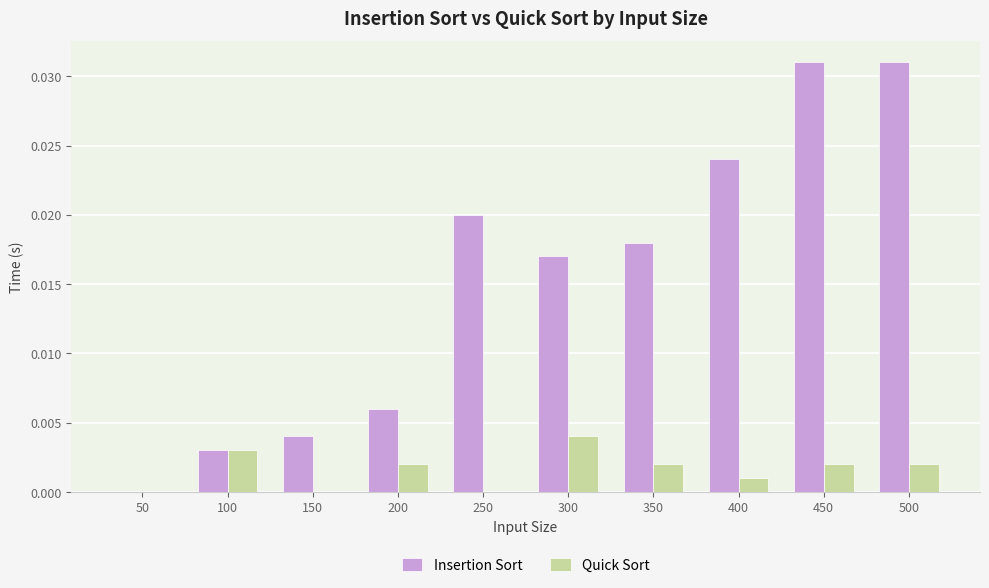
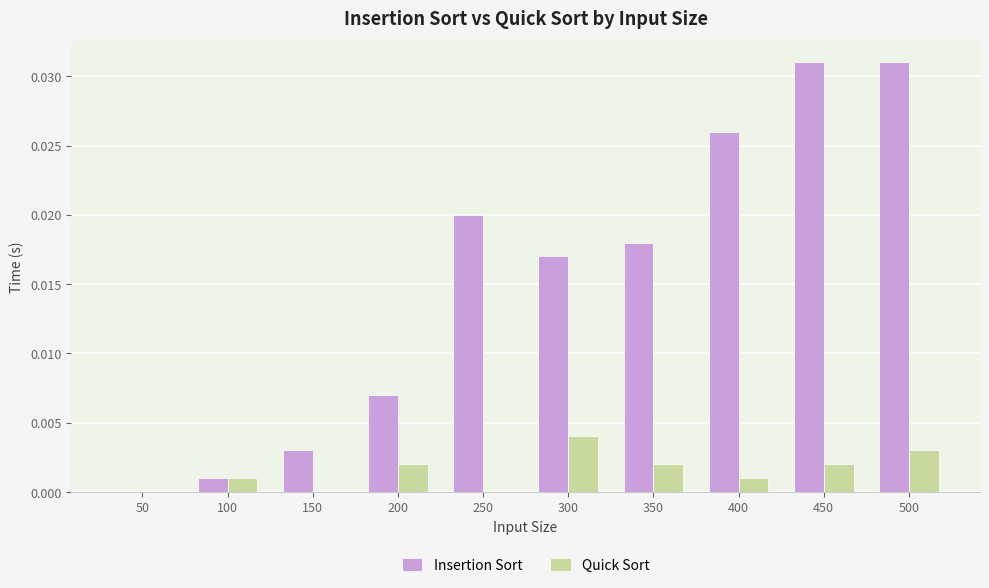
Insertion Sort, 100: 0.003 -> 0.001
Quick Sort, 100: 0.003 -> 0.001
Insertion Sort, 150: 0.004 -> 0.003
Insertion Sort, 200: 0.006 -> 0.007
Insertion Sort, 400: 0.024 -> 0.026
Quick Sort, 500: 0.002 -> 0.003
